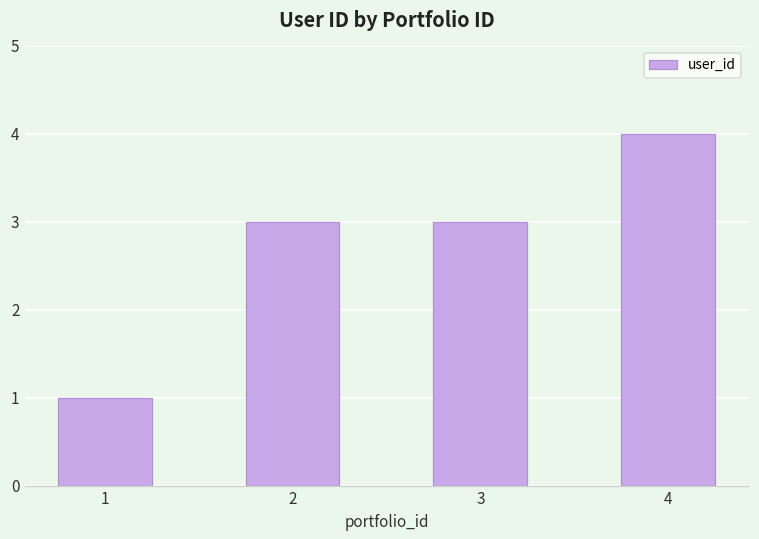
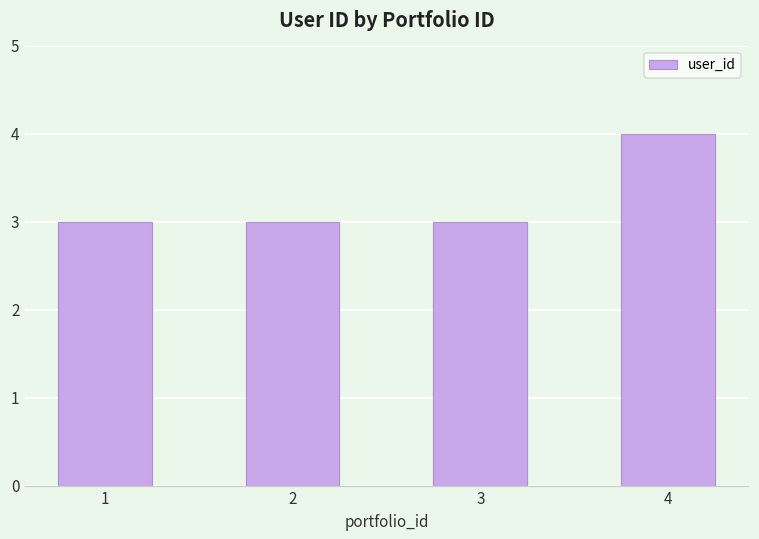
1: 1 -> 3
